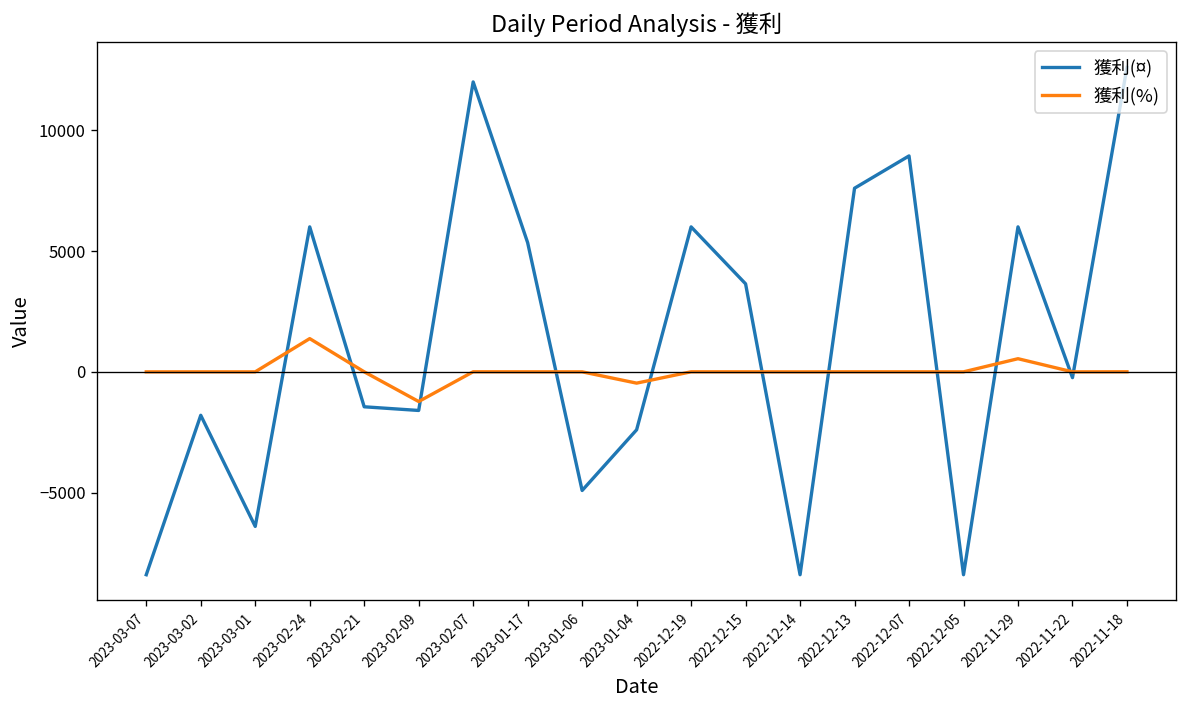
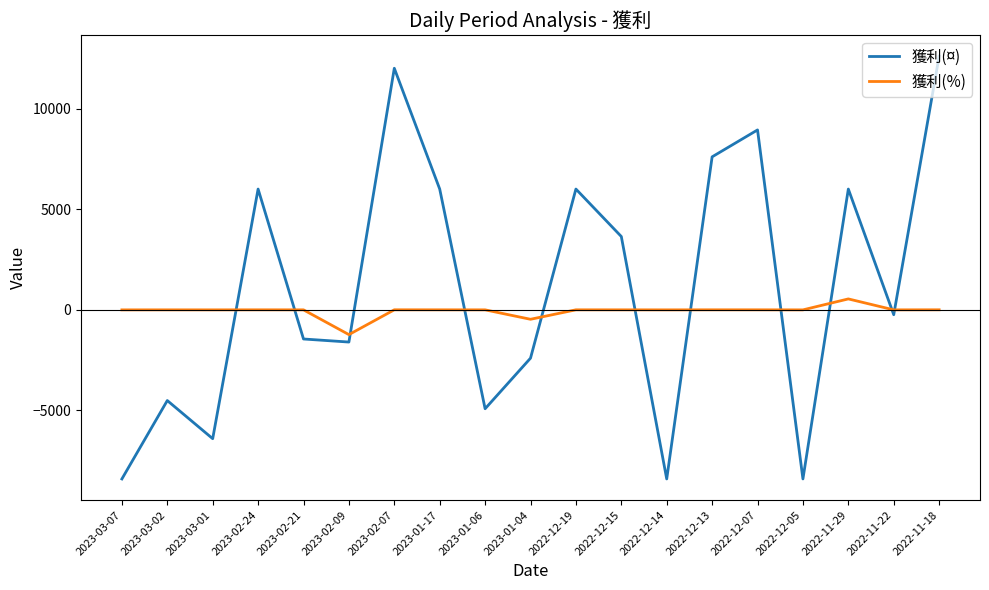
獲利(¤), 2023-03-02: -1800 -> -4500
獲利(%), 2023-02-24: 1400 -> 0
獲利(¤), 2023-01-17: 5300 -> 6000
